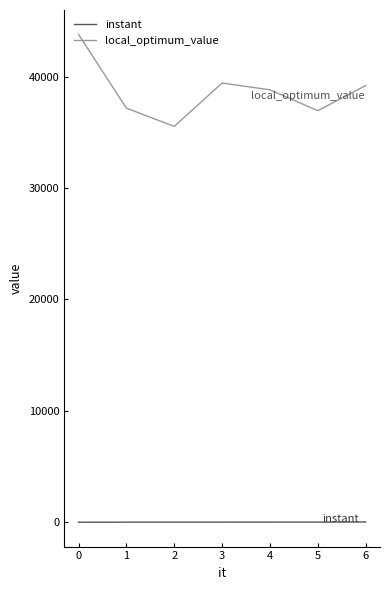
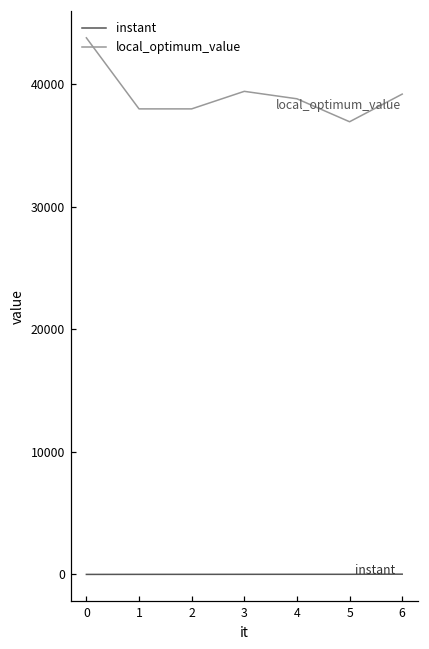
local_optimum_value, 1: 37200 -> 38000
local_optimum_value, 2: 35500 -> 38000
